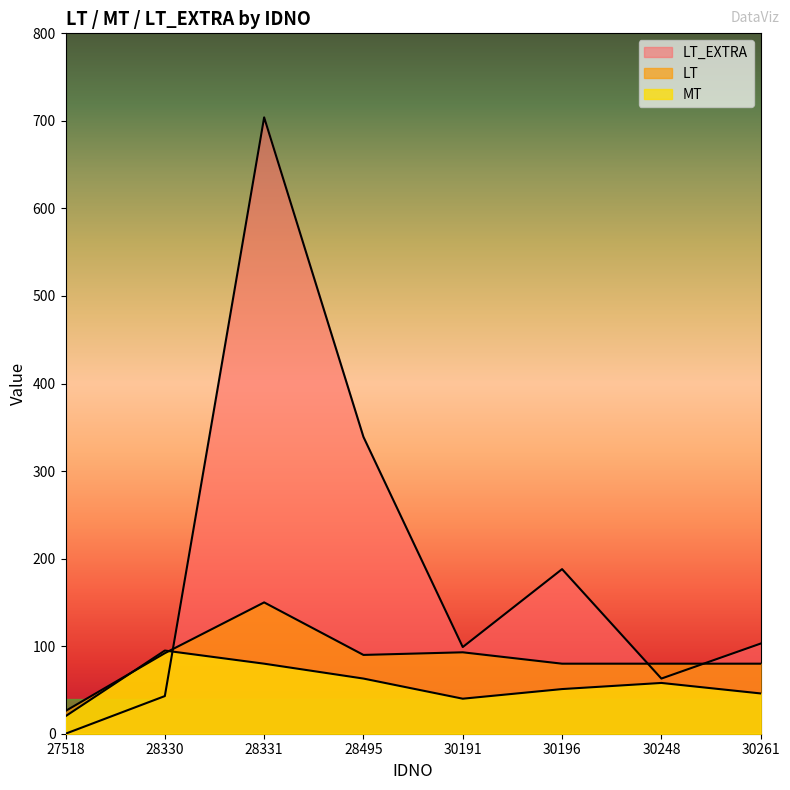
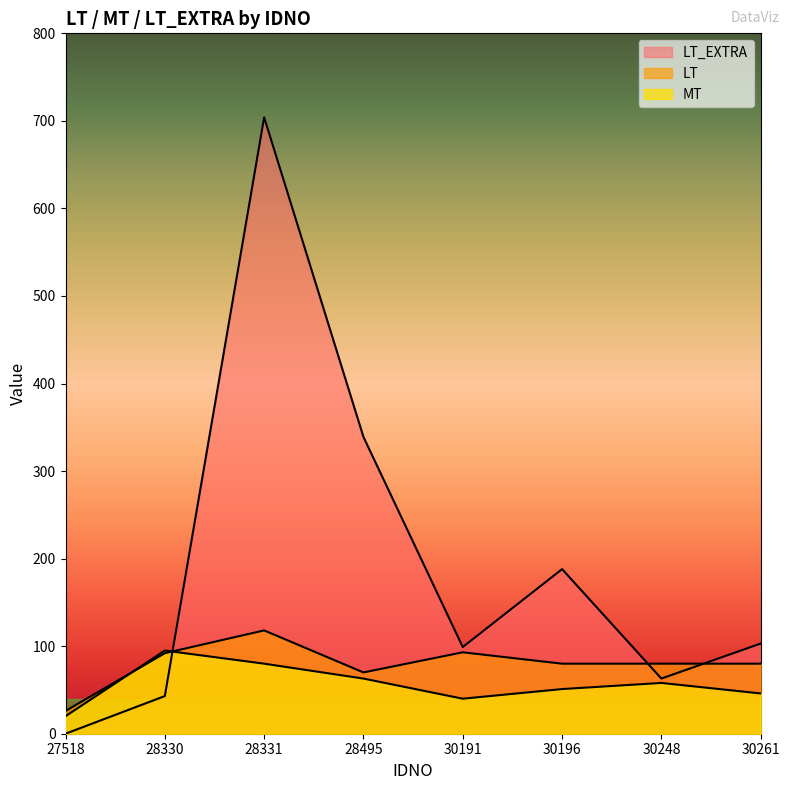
LT, 28331: 150 -> 120
LT, 28495: 90 -> 70
